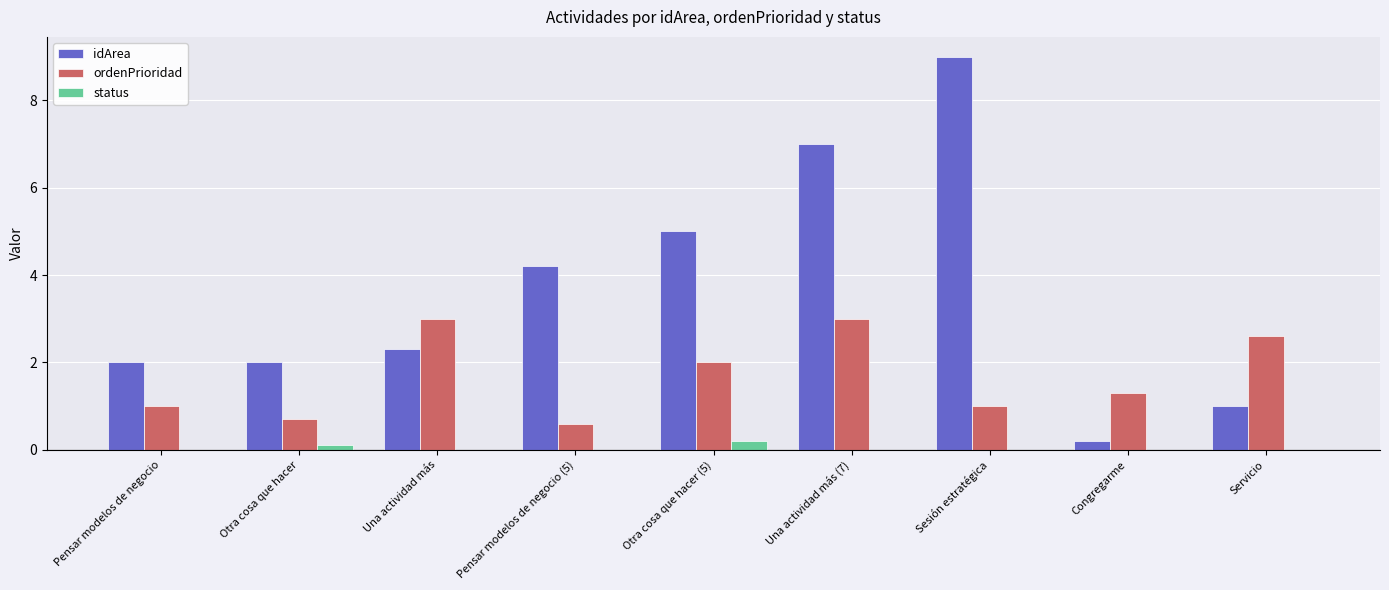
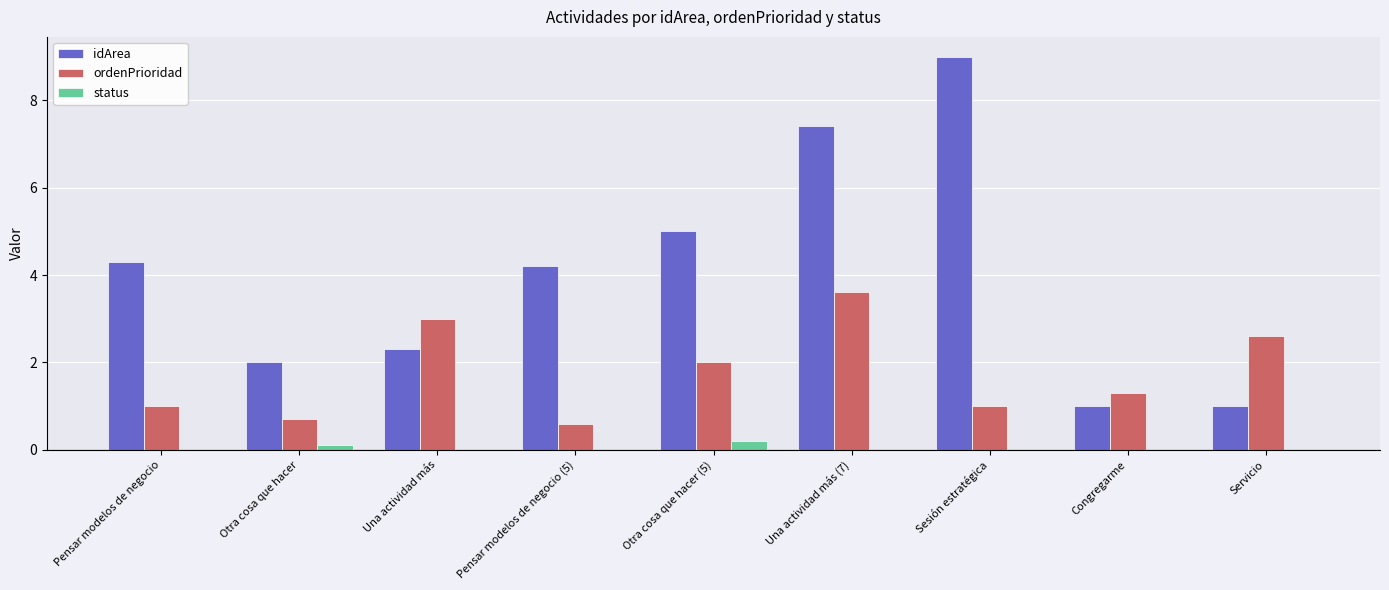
idArea, Pensar modelos de negocio: 2.0 -> 4.3
idArea, Una actividad más (7): 7.0 -> 7.4
ordenPrioridad, Una actividad más (7): 3.0 -> 3.6
idArea, Congregarme: 0.2 -> 1.0
